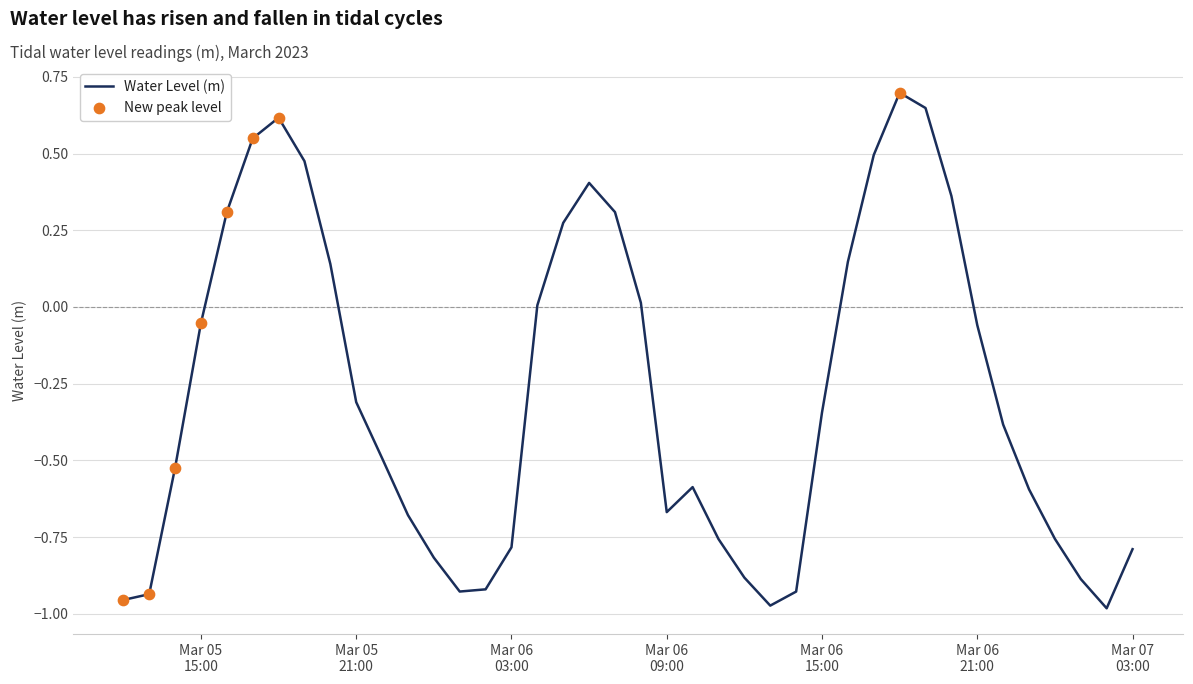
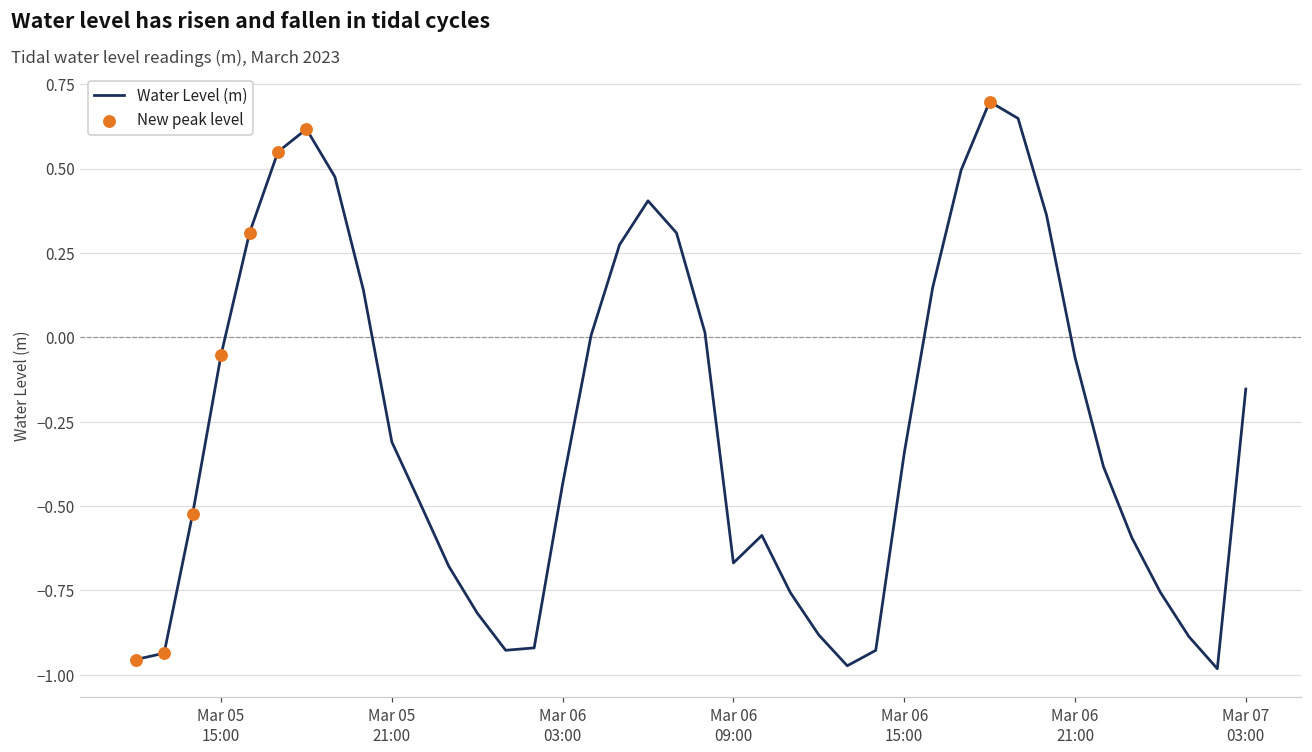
Water Level (m), Mar 06 03:00: -0.78 -> -0.44
Water Level (m), Mar 07 03:00: -0.79 -> -0.15
